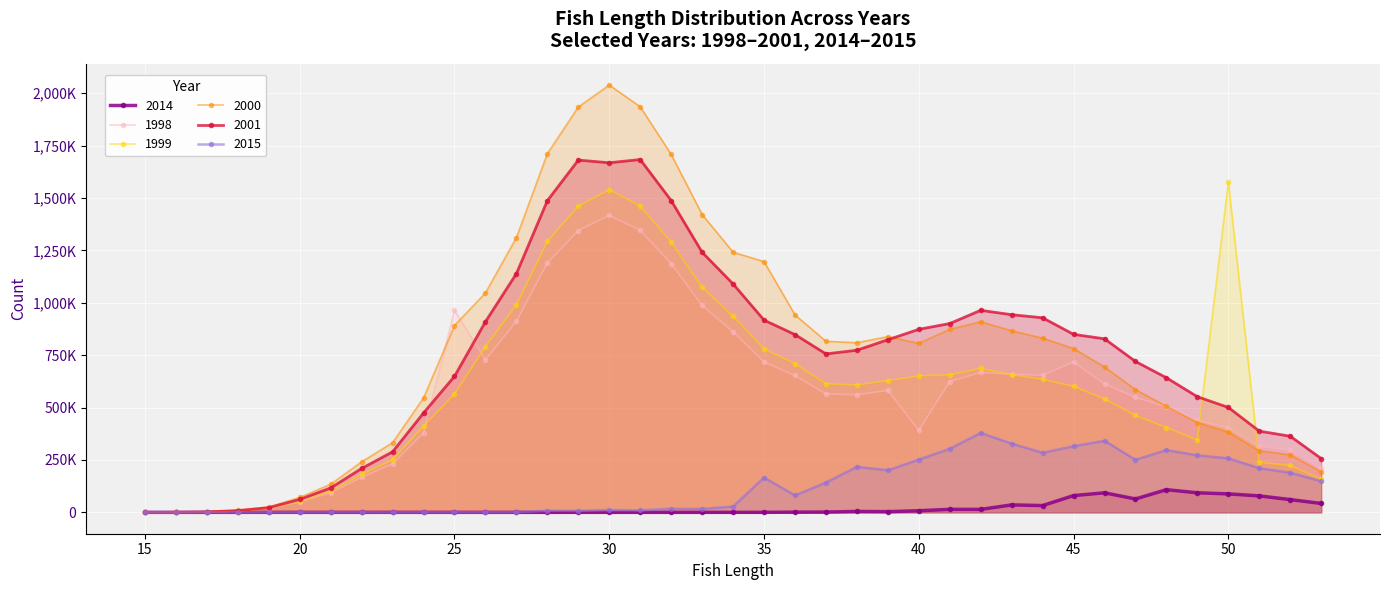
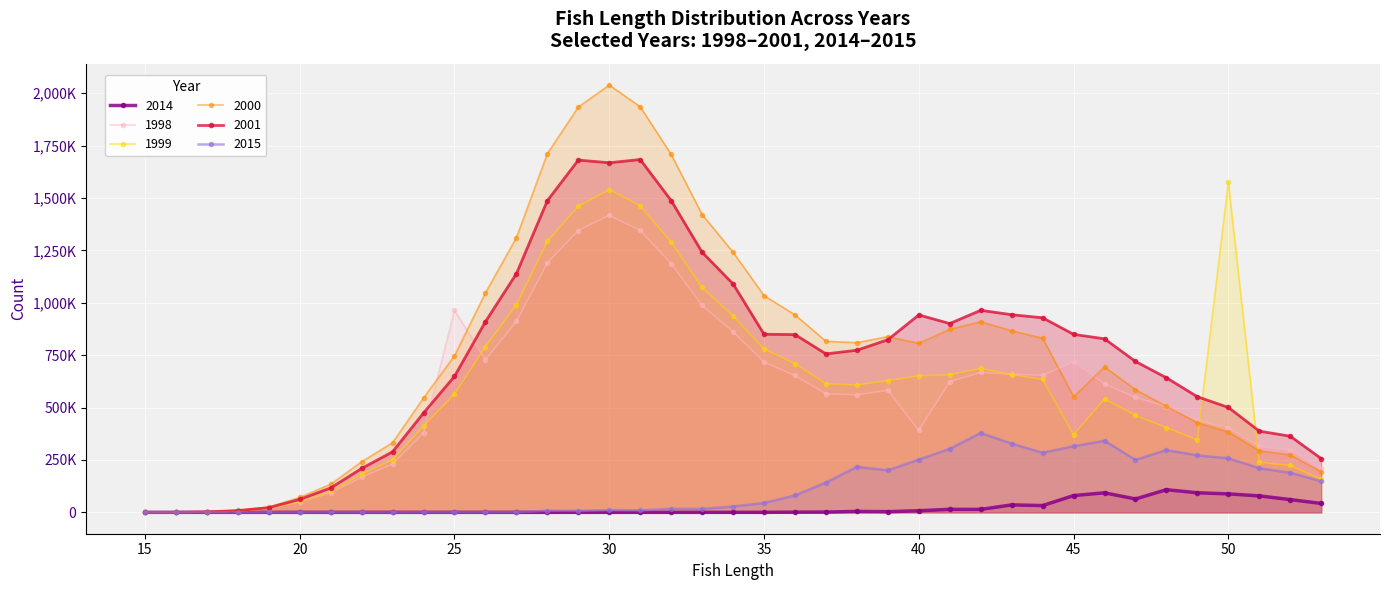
2000, 25: 890,000 -> 750,000
2000, 35: 1,200,000 -> 1,030,000
2001, 35: 920,000 -> 850,000
2015, 35: 170,000 -> 40,000
2001, 40: 870,000 -> 940,000
1999, 45: 600,000 -> 370,000
2000, 45: 780,000 -> 550,000
